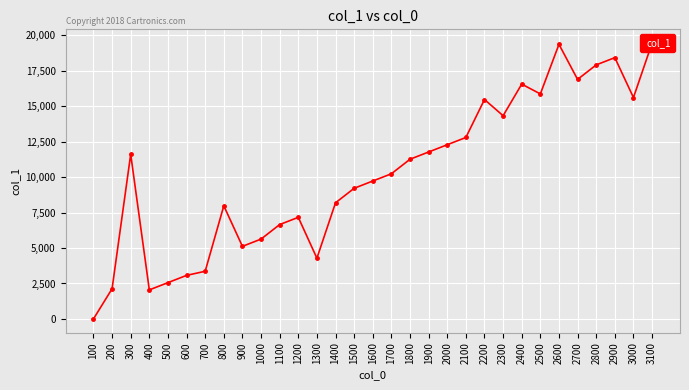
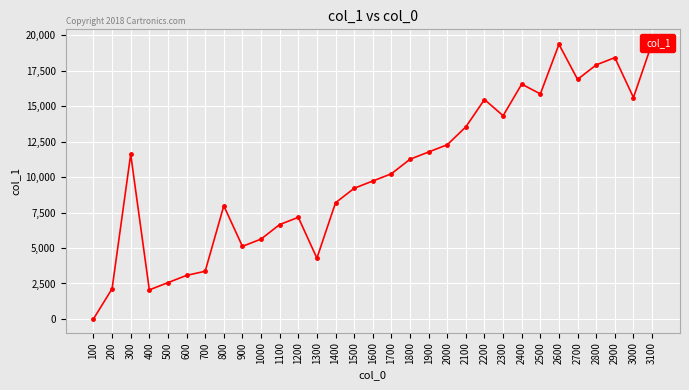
2100: 12,800 -> 13,500
